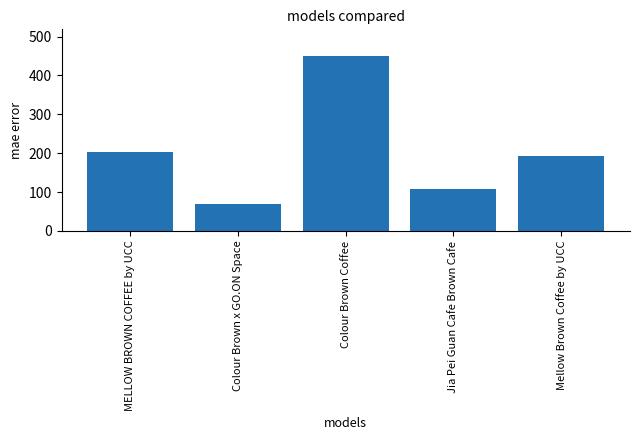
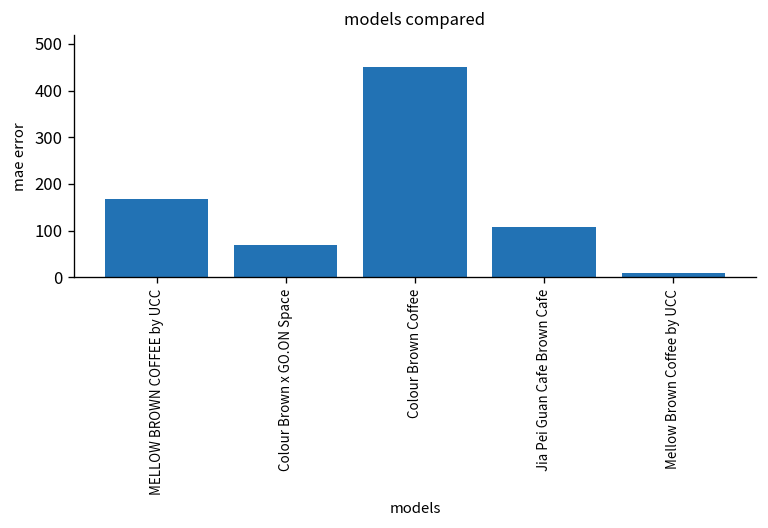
MELLOW BROWN COFFEE by UCC: 200 -> 170
Mellow Brown Coffee by UCC: 190 -> 10
